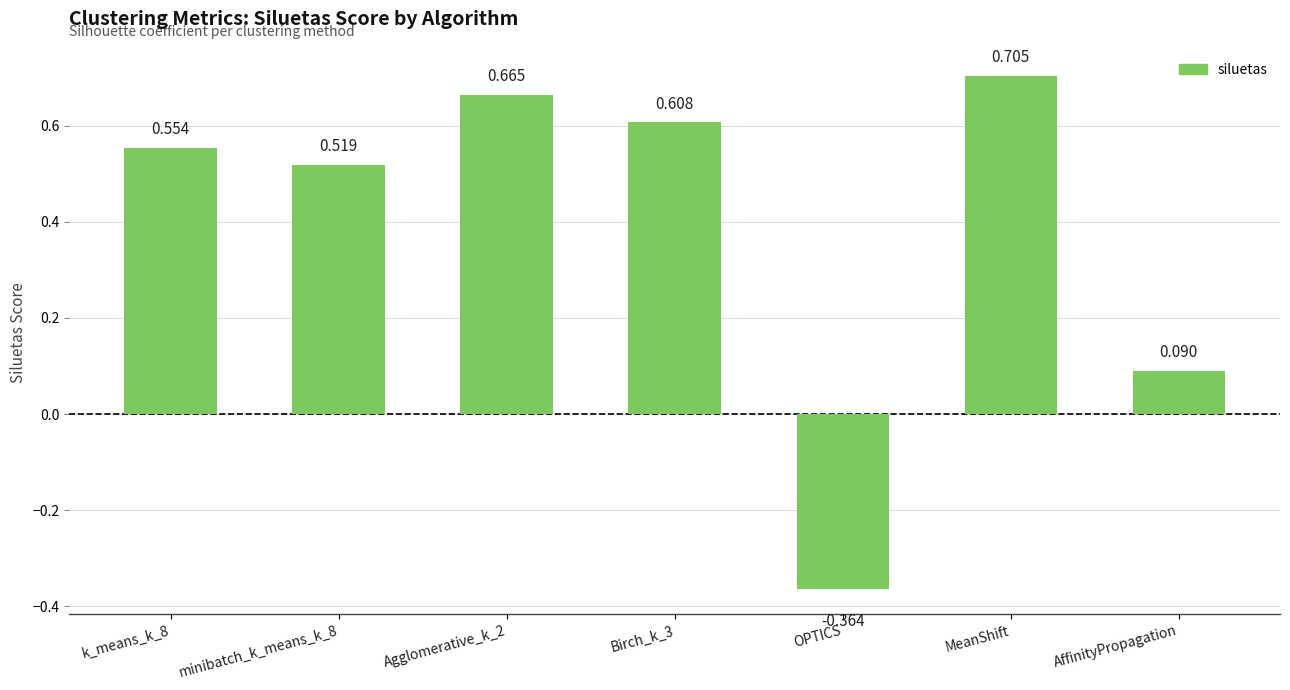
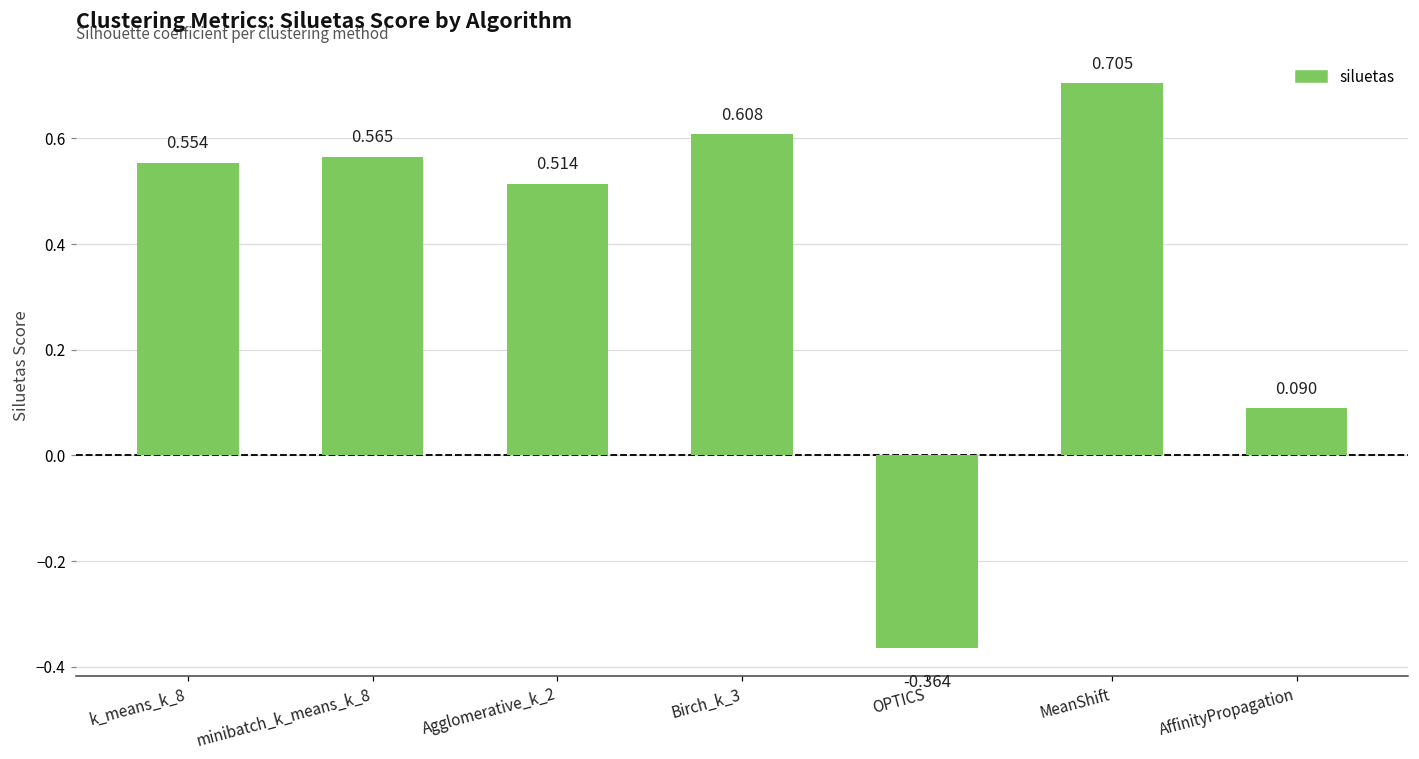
minibatch_k_means_k_8: 0.519 -> 0.565
Agglomerative_k_2: 0.665 -> 0.514
